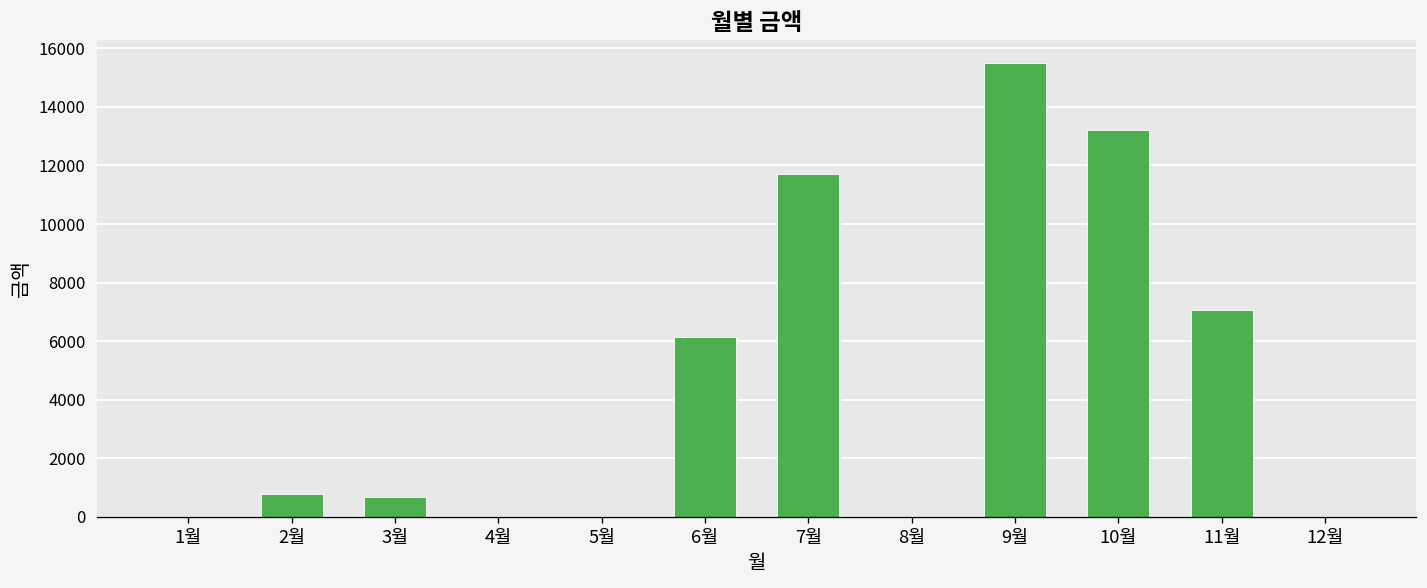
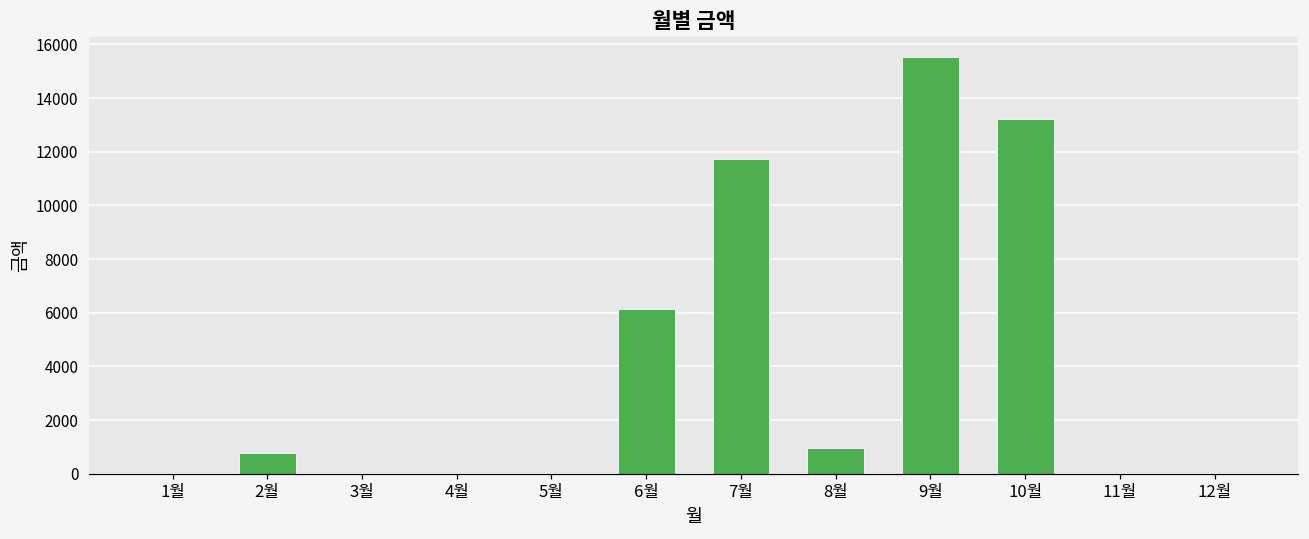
3월: 700 -> 0
8월: 0 -> 1000
11월: 7100 -> 0
